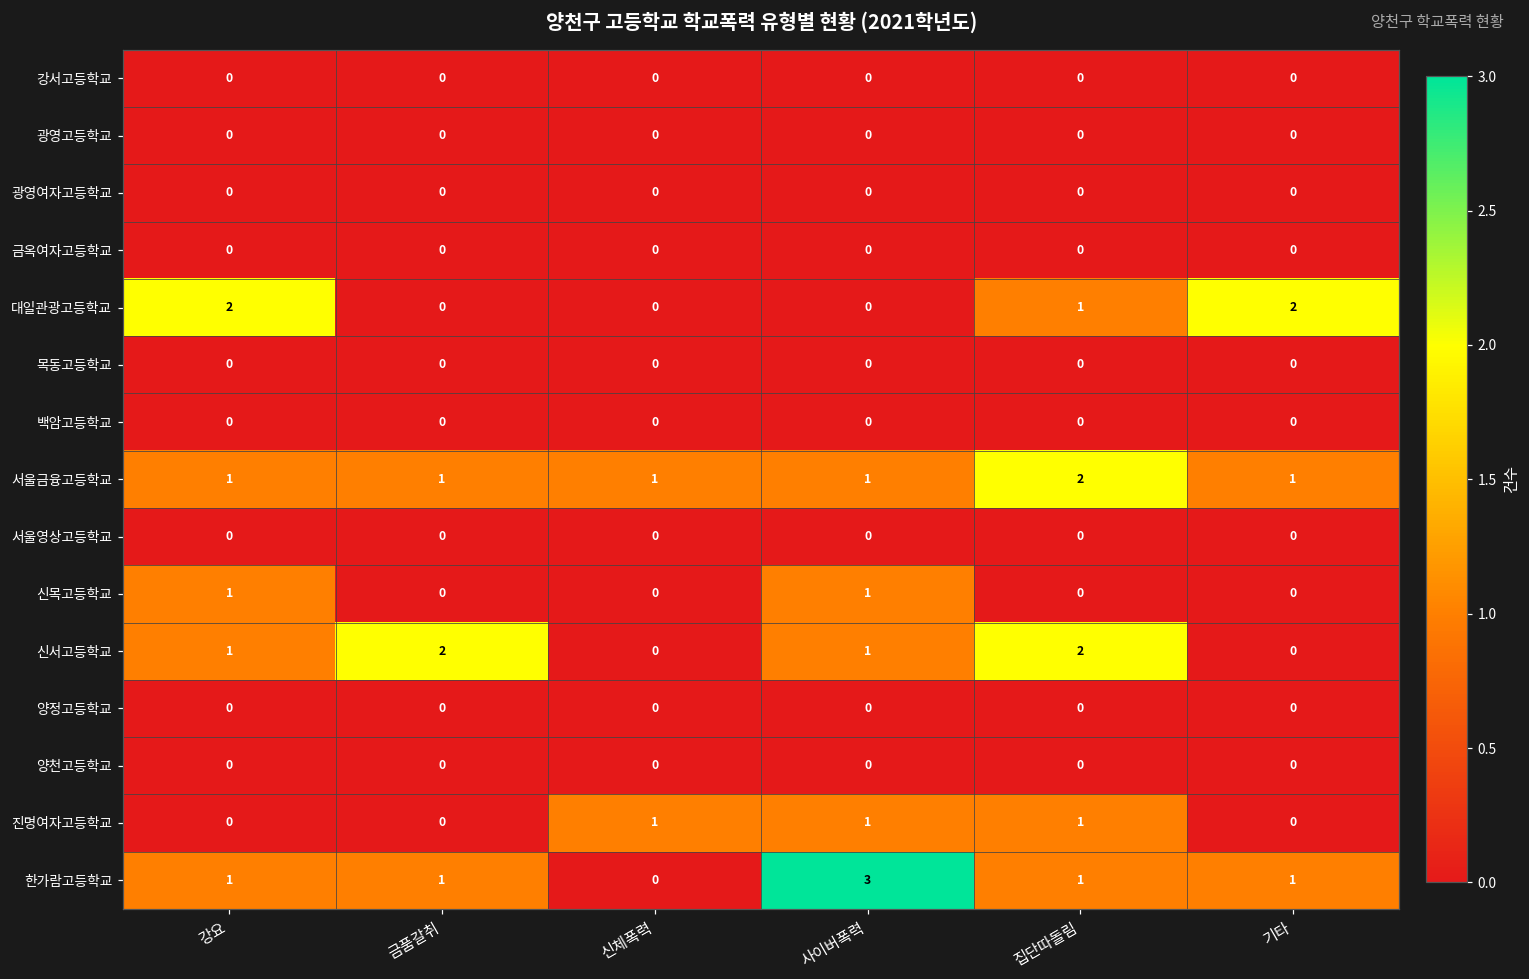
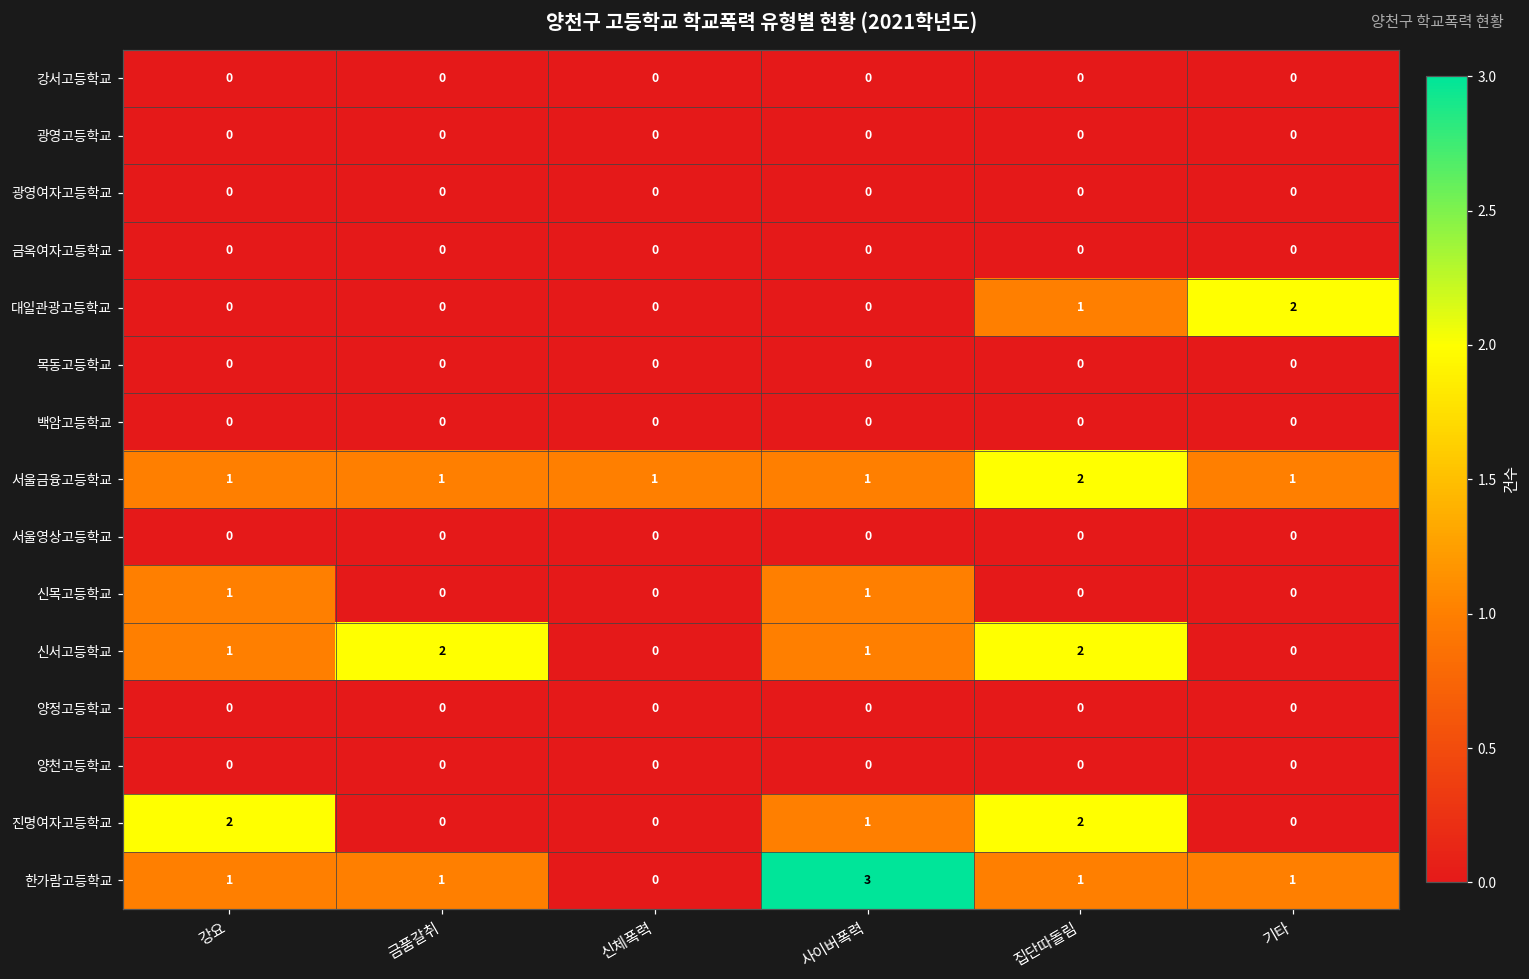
대일관광고등학교, 강요: 2 -> 0
진명여자고등학교, 강요: 0 -> 2
진명여자고등학교, 신체폭력: 1 -> 0
진명여자고등학교, 집단따돌림: 1 -> 2
